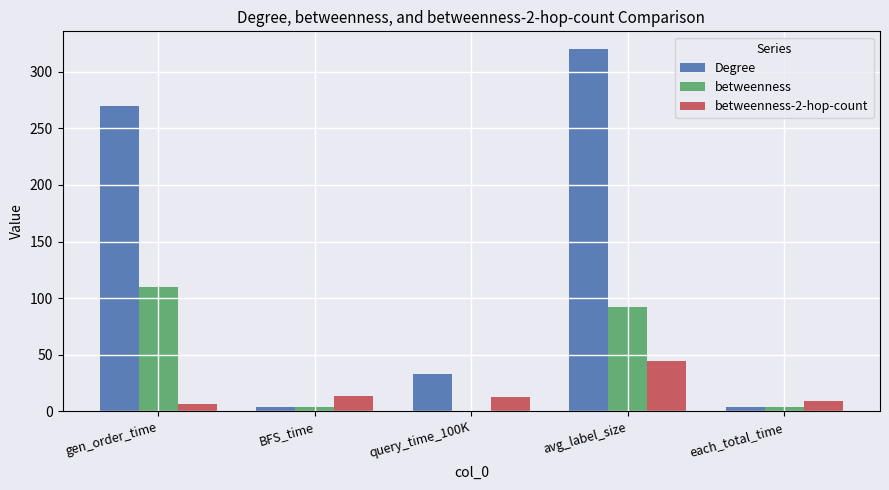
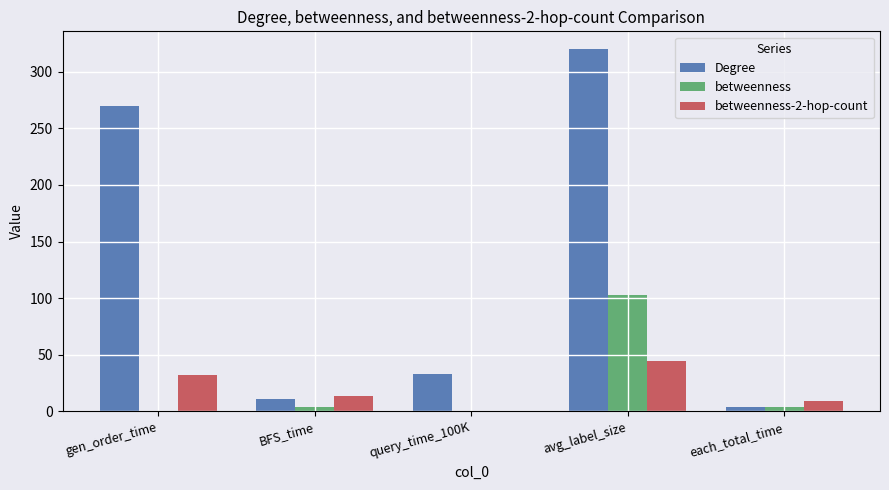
betweenness, gen_order_time: 110 -> 0
betweenness-2-hop-count, gen_order_time: 7 -> 32
Degree, BFS_time: 4 -> 11
betweenness-2-hop-count, query_time_100K: 13 -> 0
betweenness, avg_label_size: 92 -> 102
